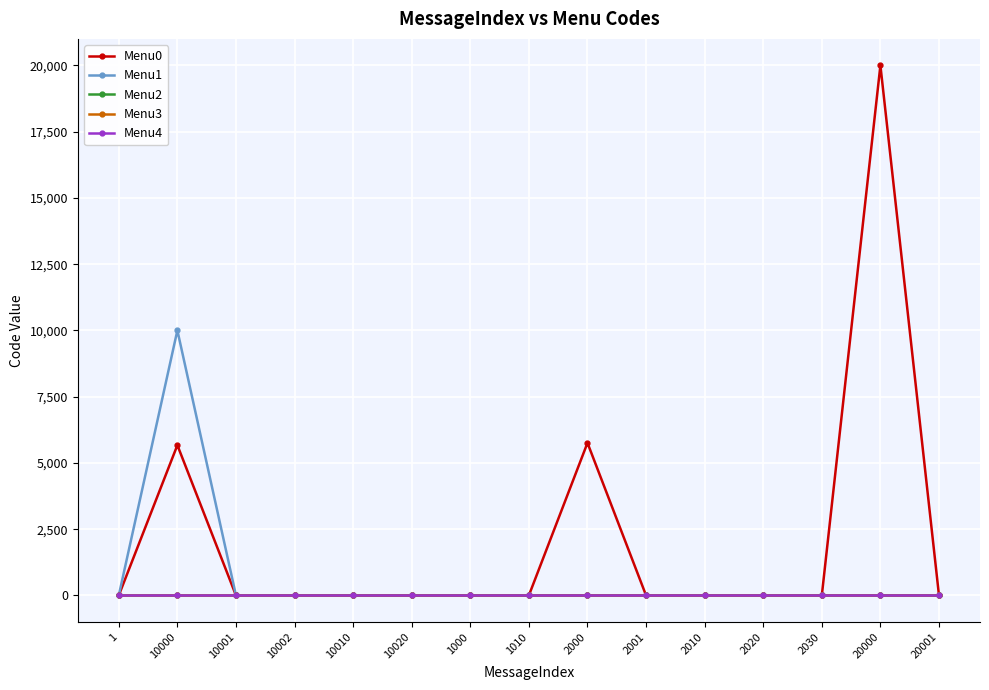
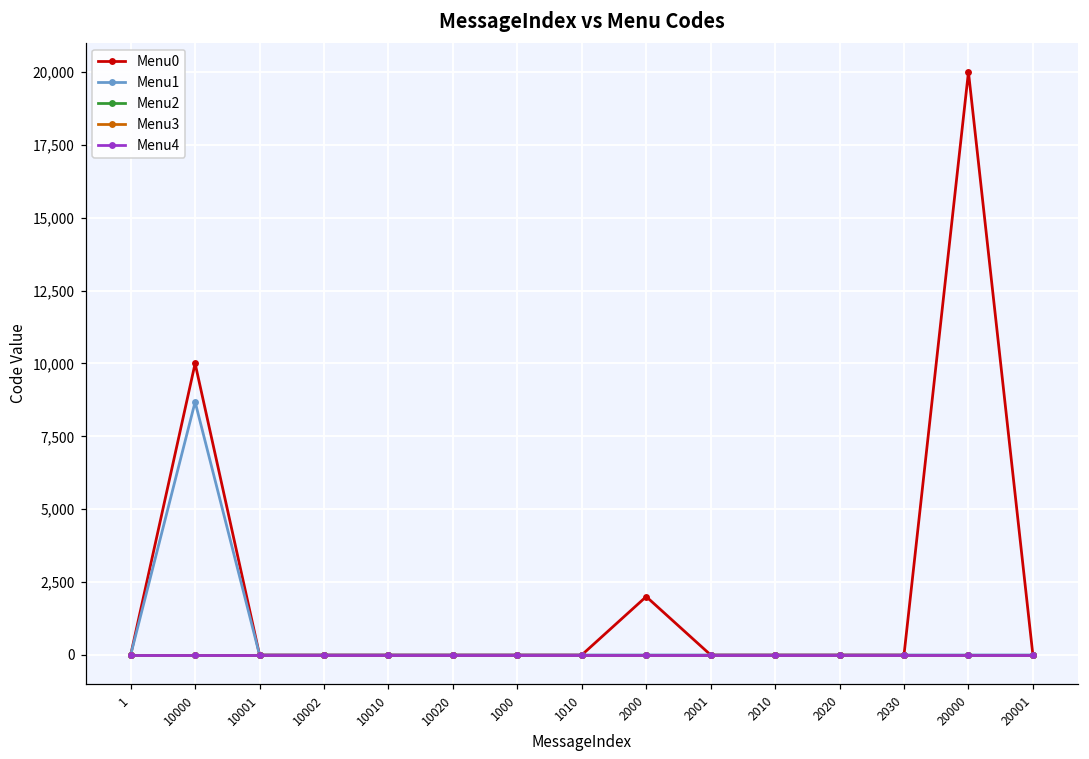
Menu0, 10000: 5,700 -> 10,000
Menu1, 10000: 10,000 -> 8,700
Menu0, 2000: 5,800 -> 2,000
